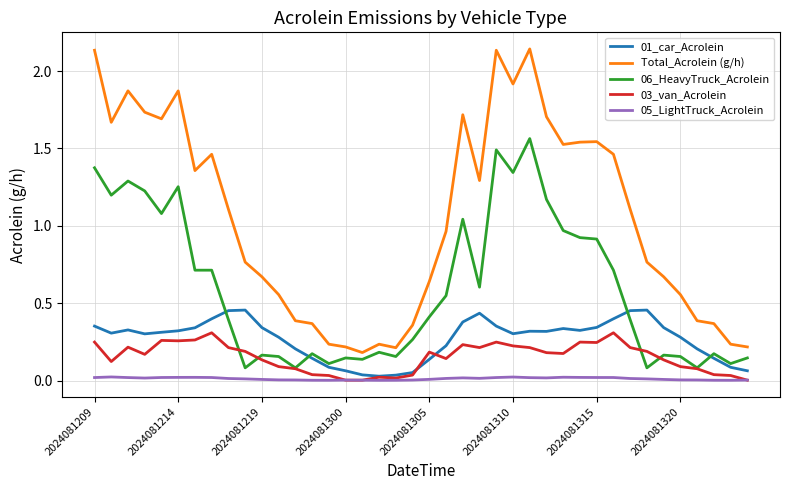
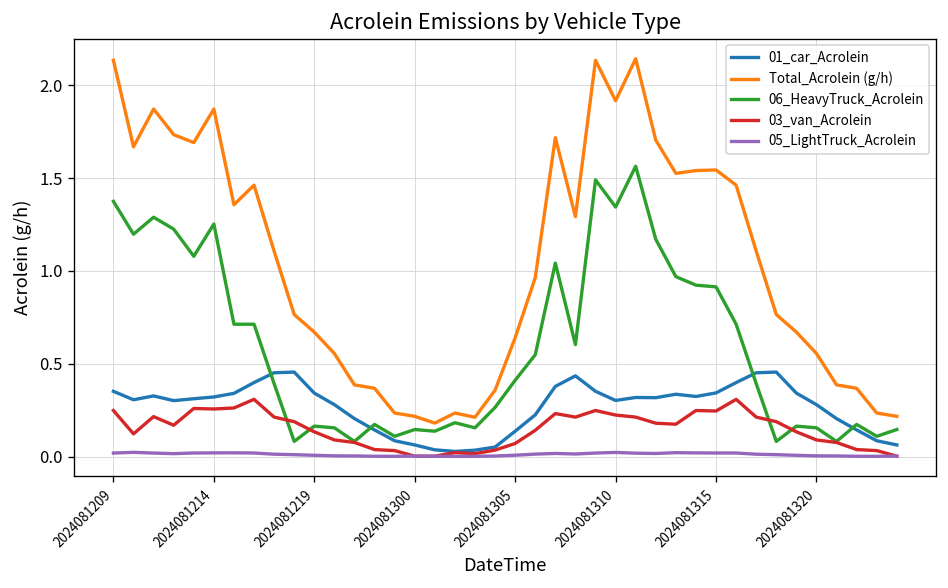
03_van_Acrolein, 2024081305: 0.18 -> 0.07
